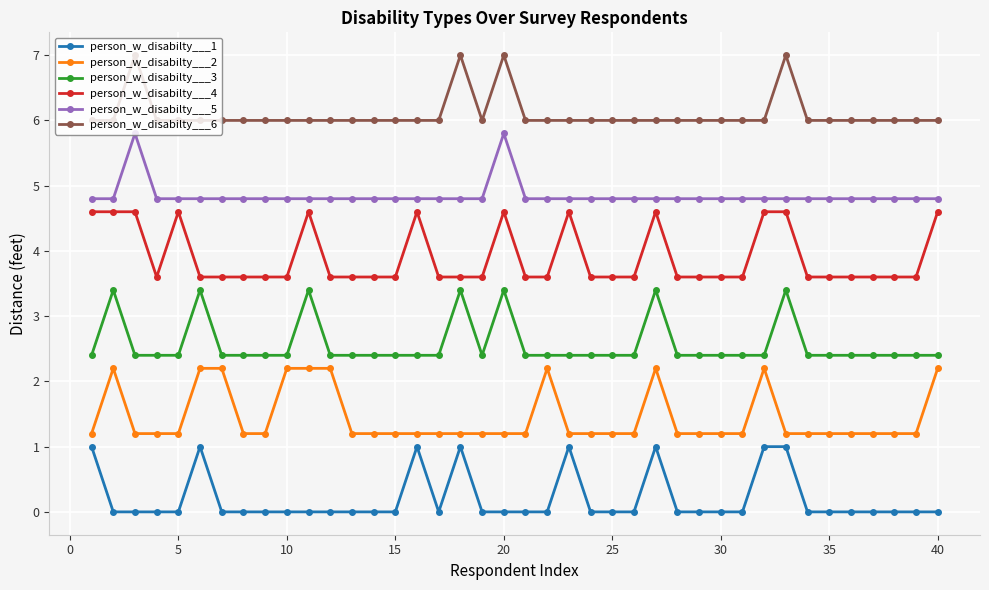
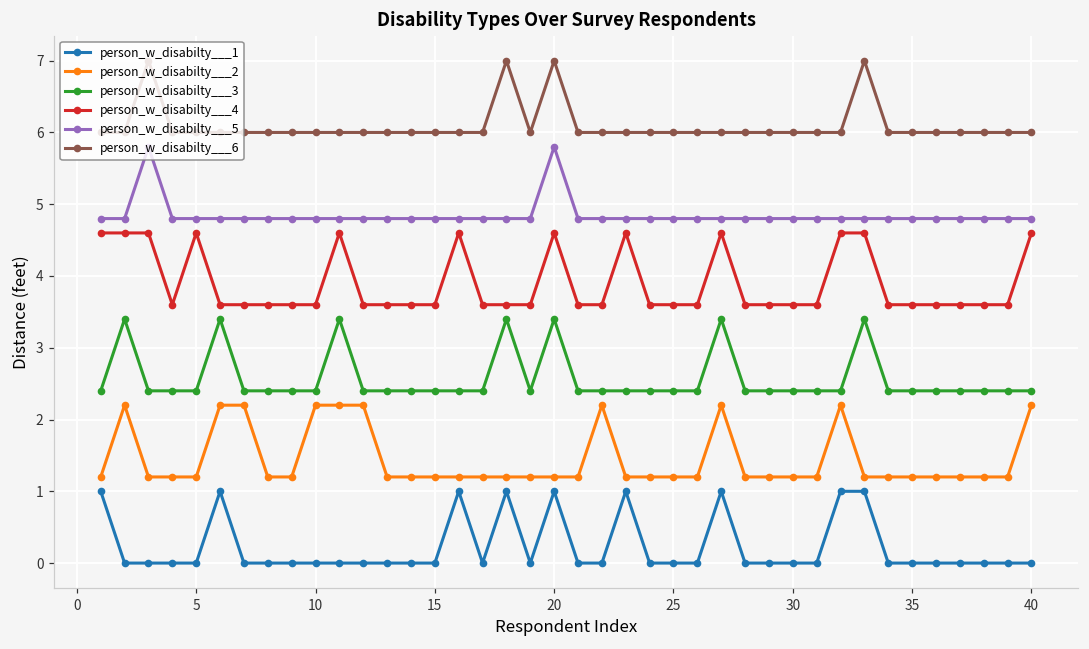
person_w_disabilty___1, 20: 0 -> 1
